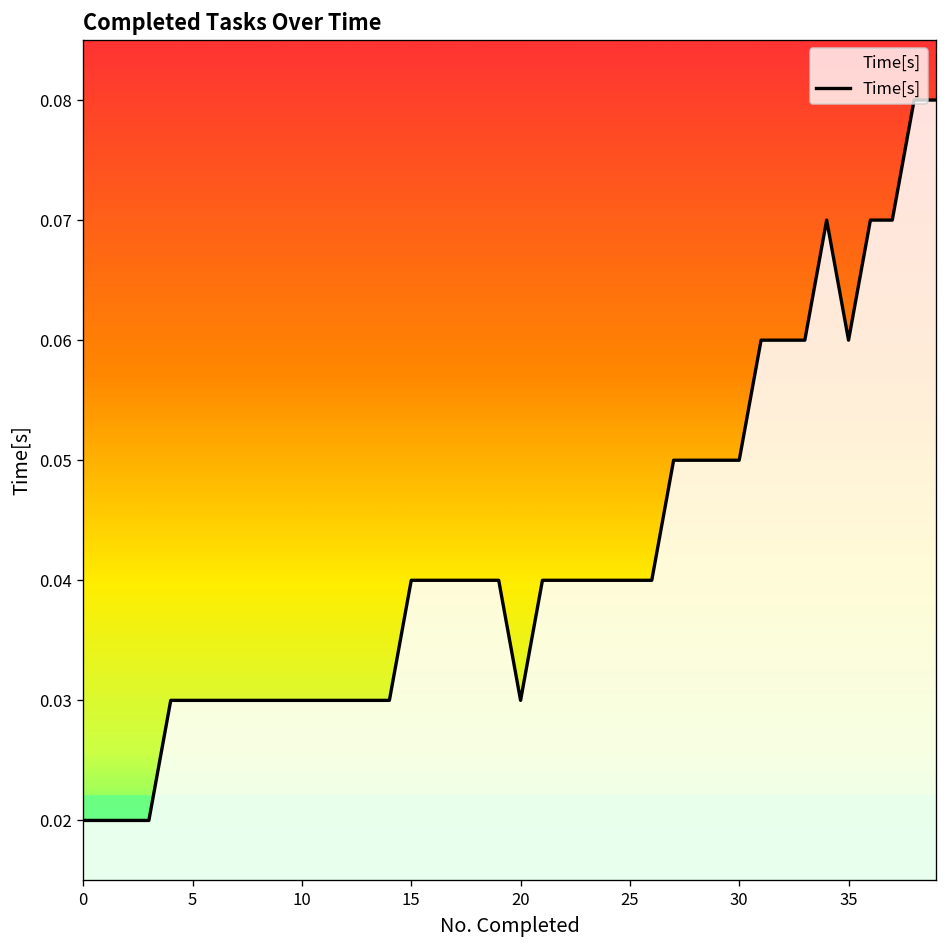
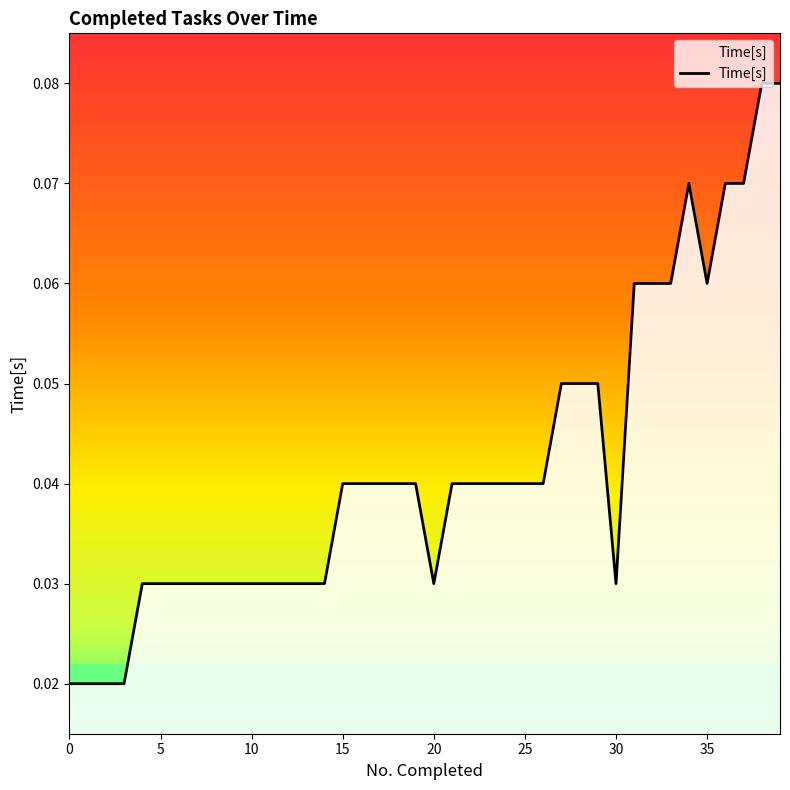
30: 0.05 -> 0.03
